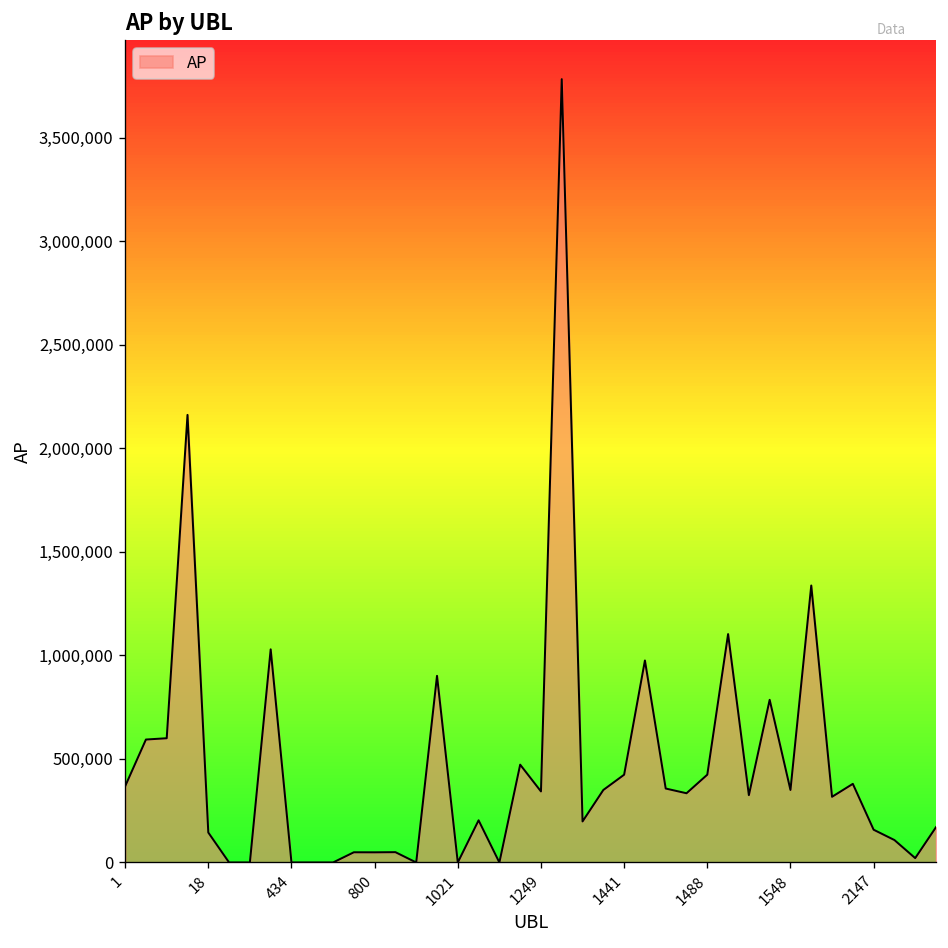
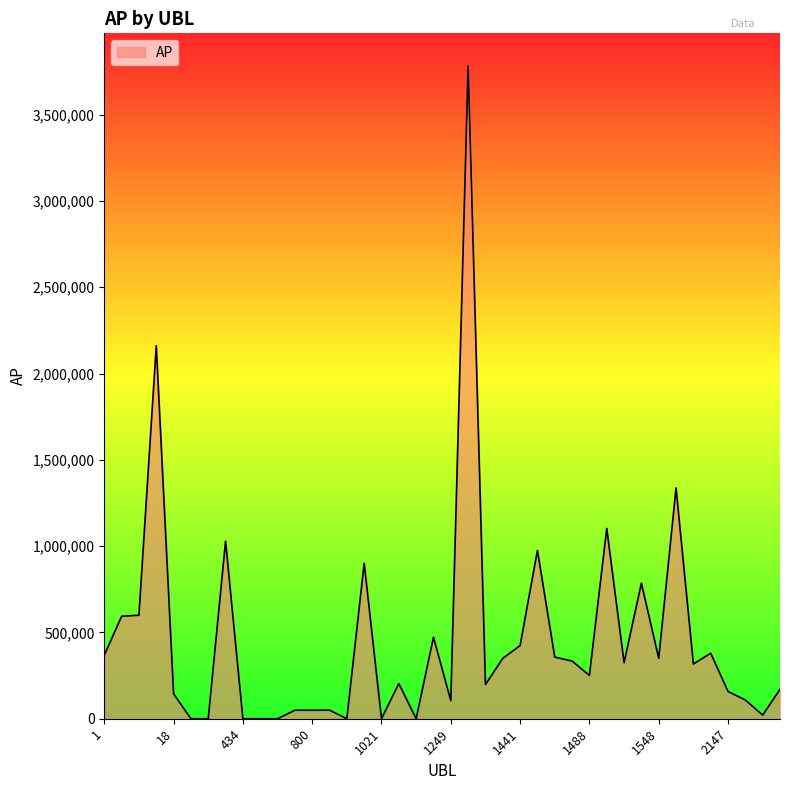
1249: 340,000 -> 100,000
1488: 420,000 -> 250,000
